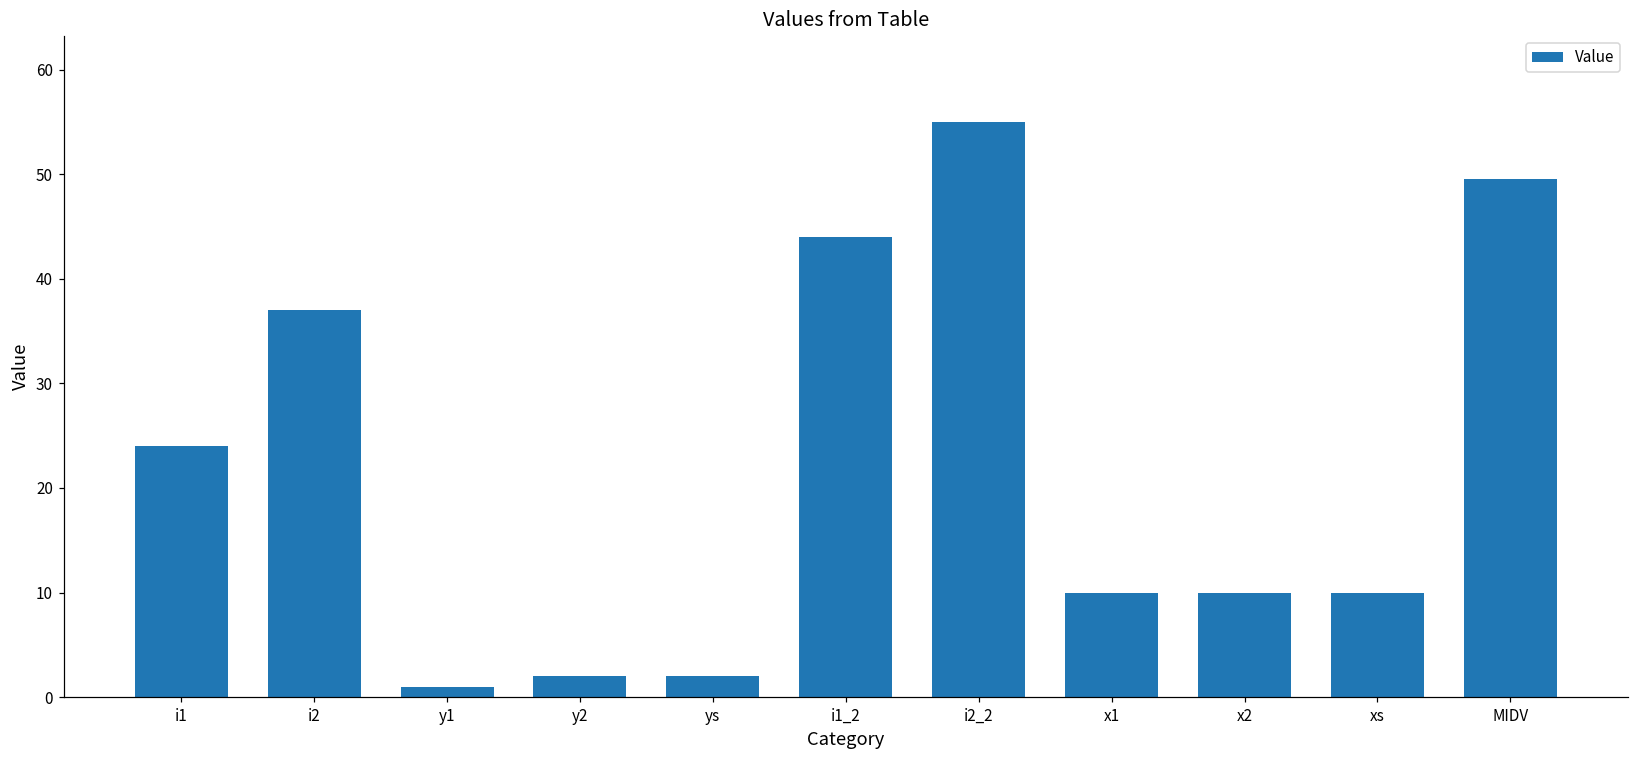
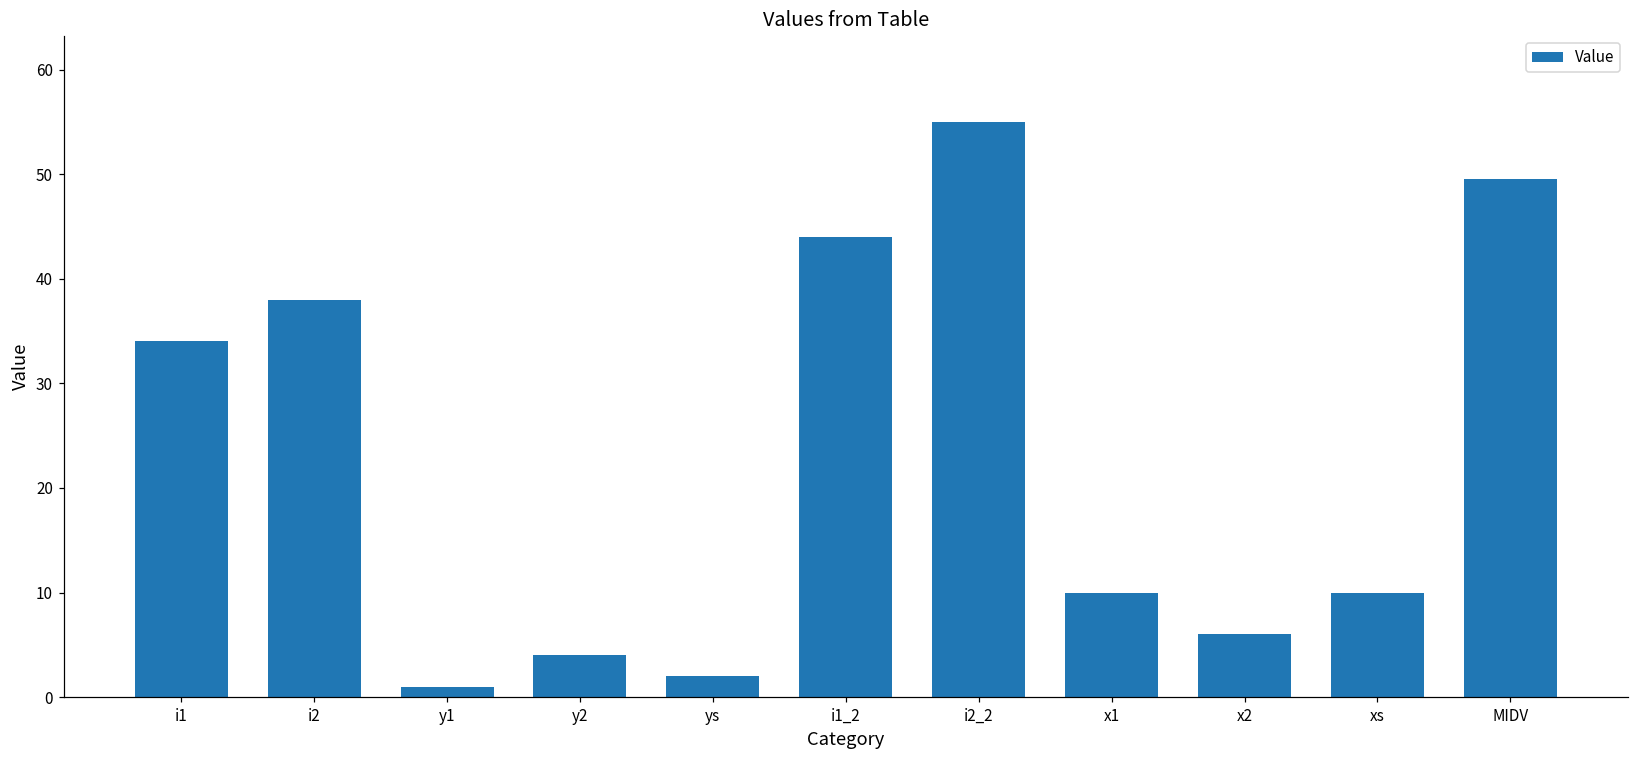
i1: 24 -> 34
i2: 37 -> 38
y2: 2 -> 4
x2: 10 -> 6
